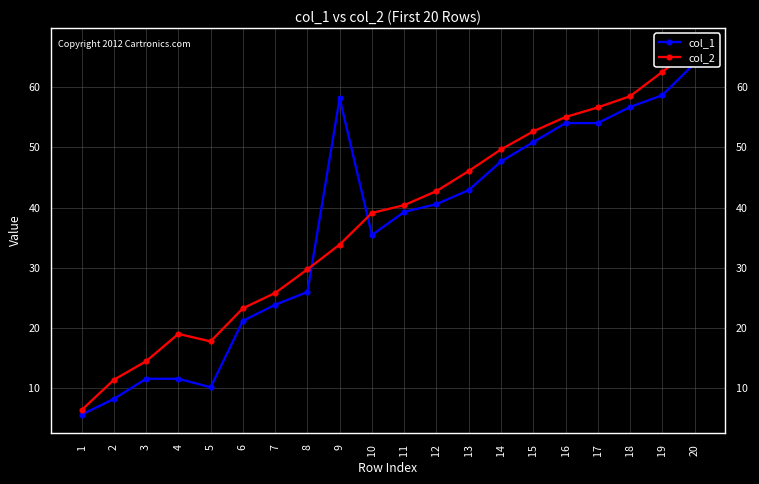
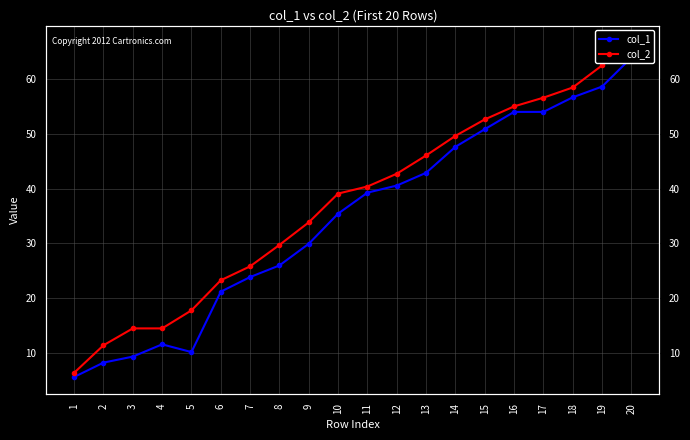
col_1, 3: 12 -> 9
col_2, 4: 19 -> 14
col_1, 9: 58 -> 30
